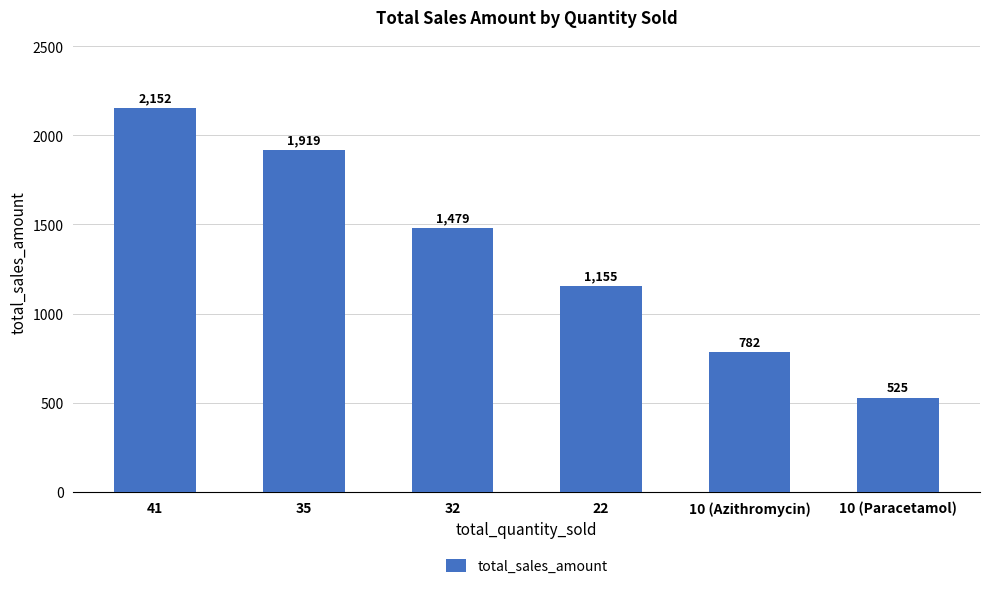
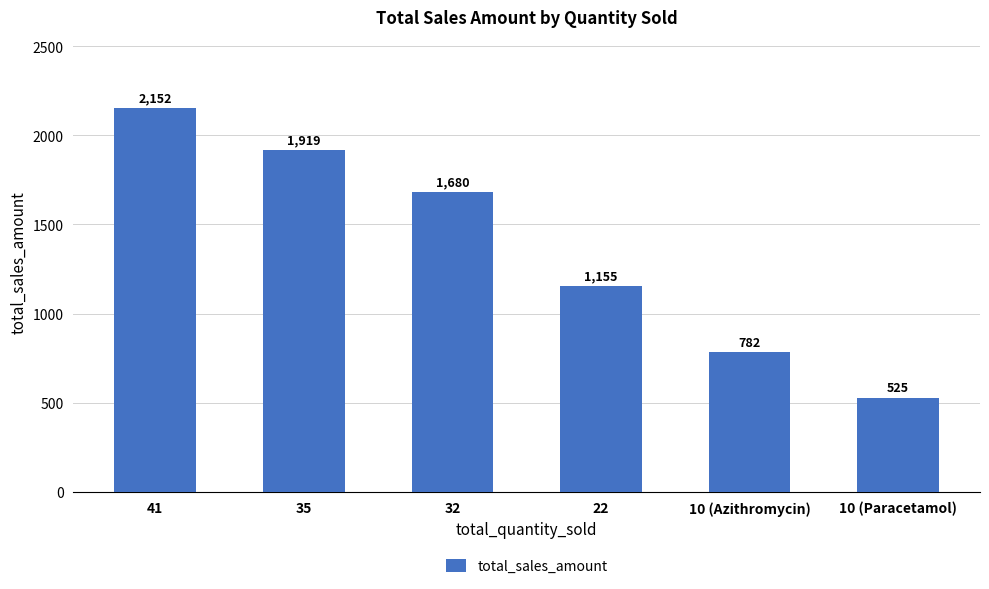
32: 1,479 -> 1,680
